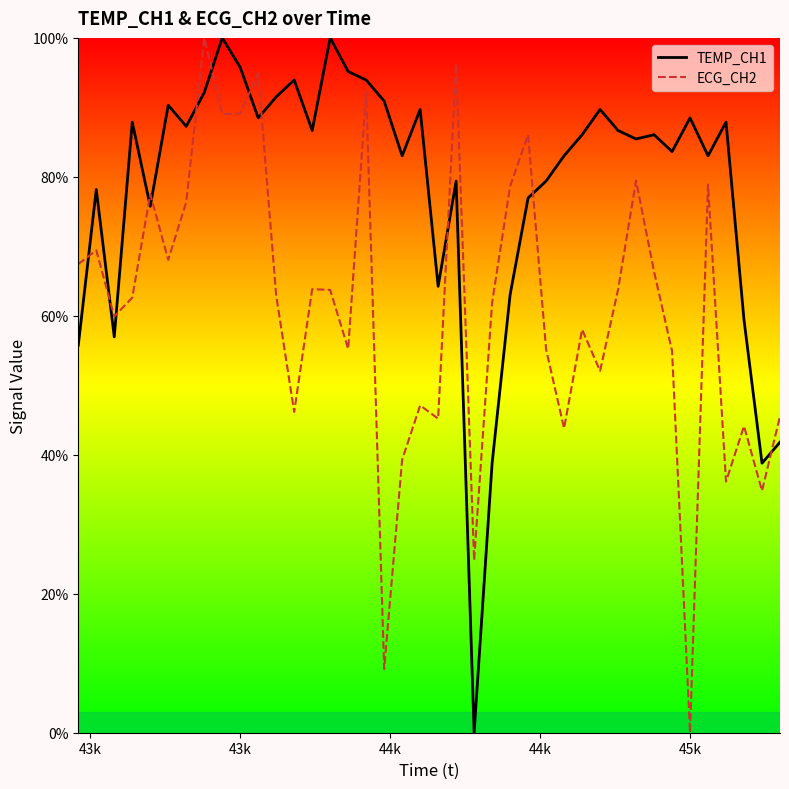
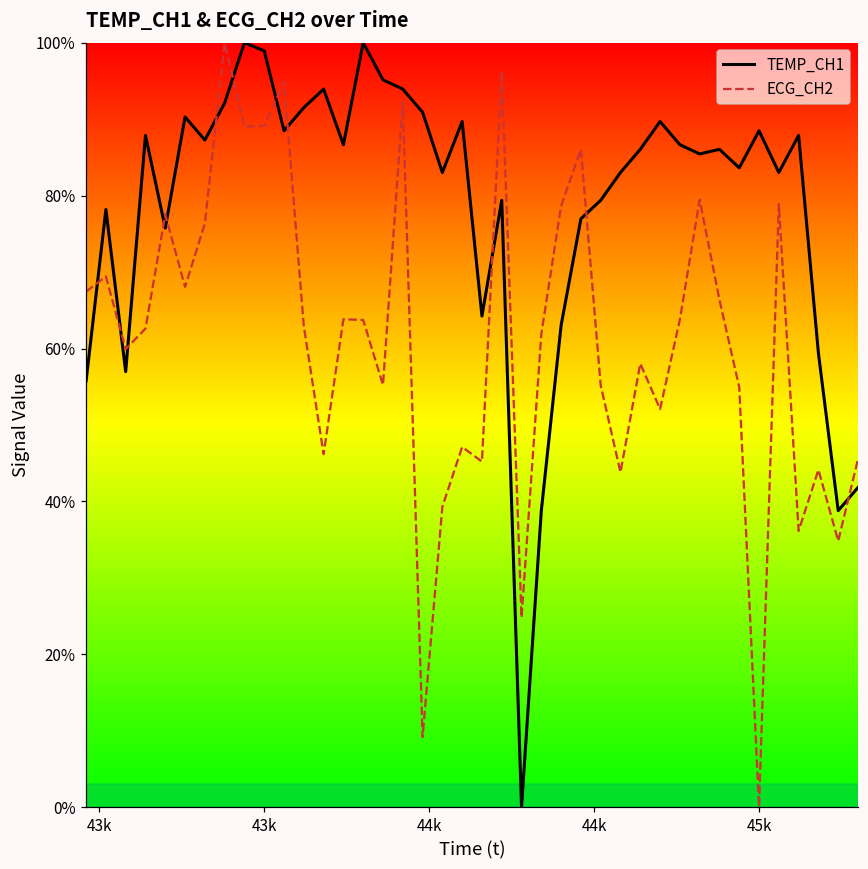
TEMP_CH1, 43k: 96% -> 99%
